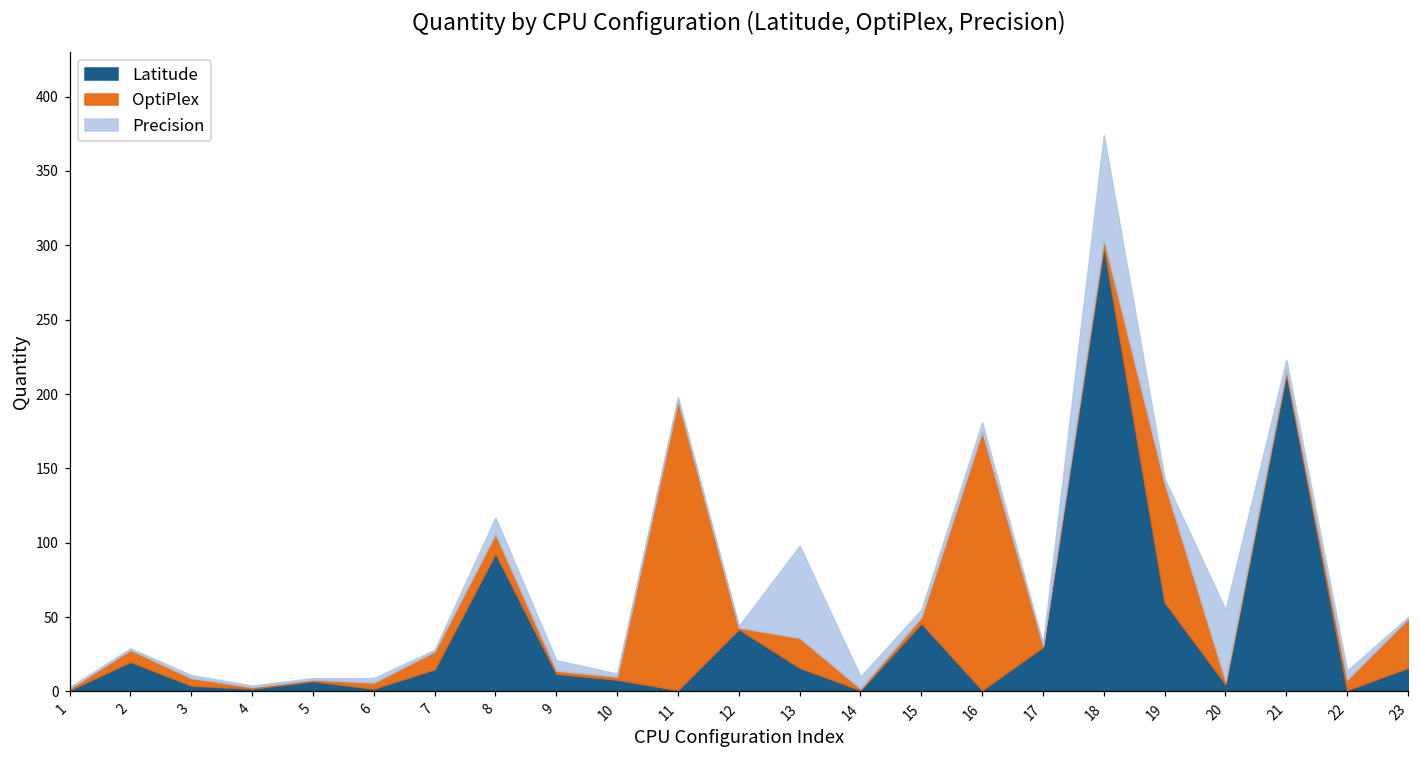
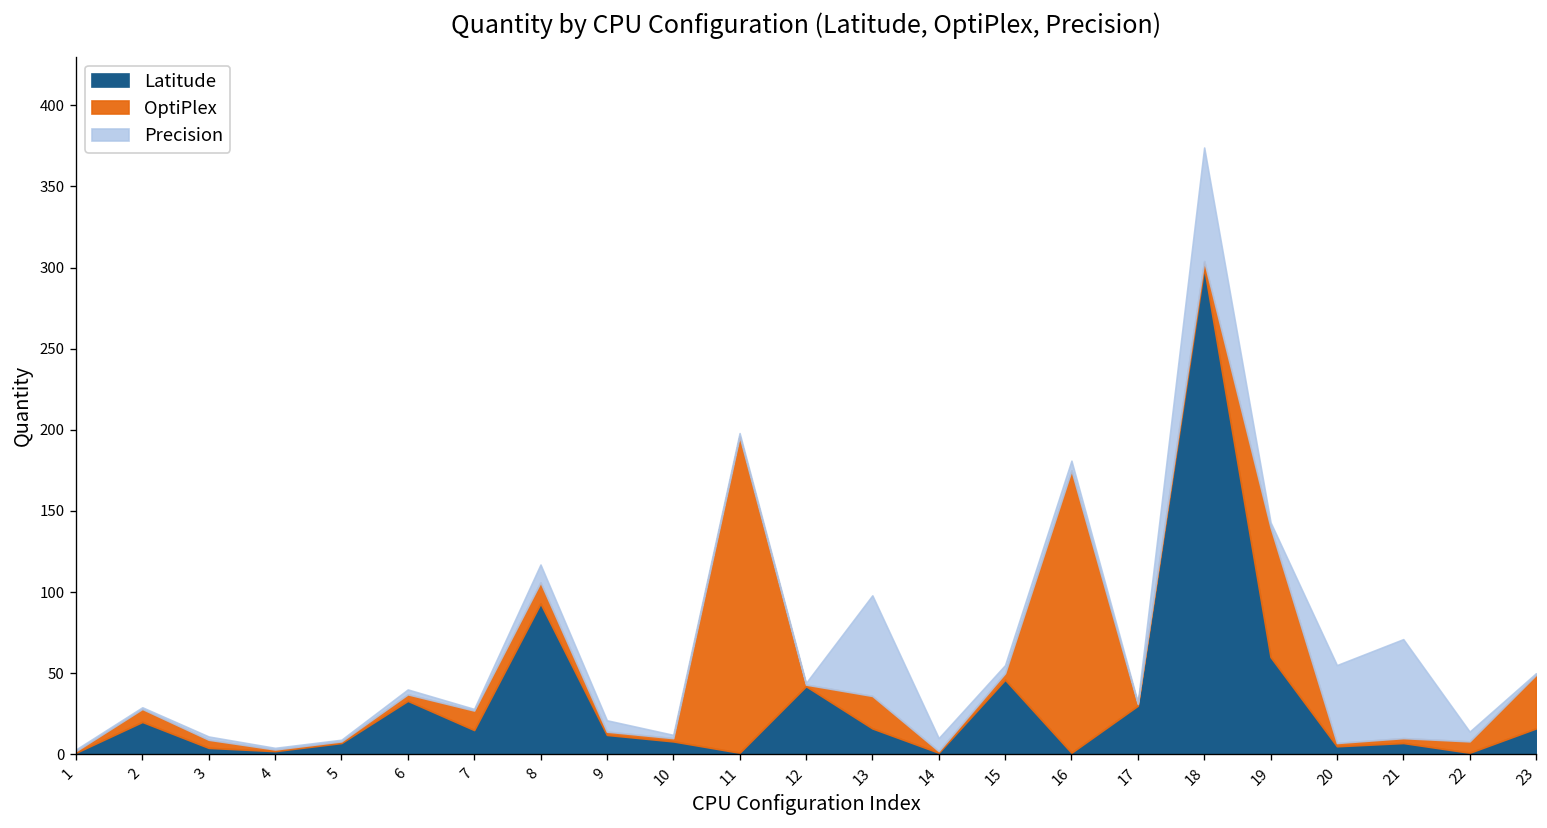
Latitude, 6: 2 -> 33
Latitude, 21: 214 -> 7
Precision, 21: 6 -> 61
